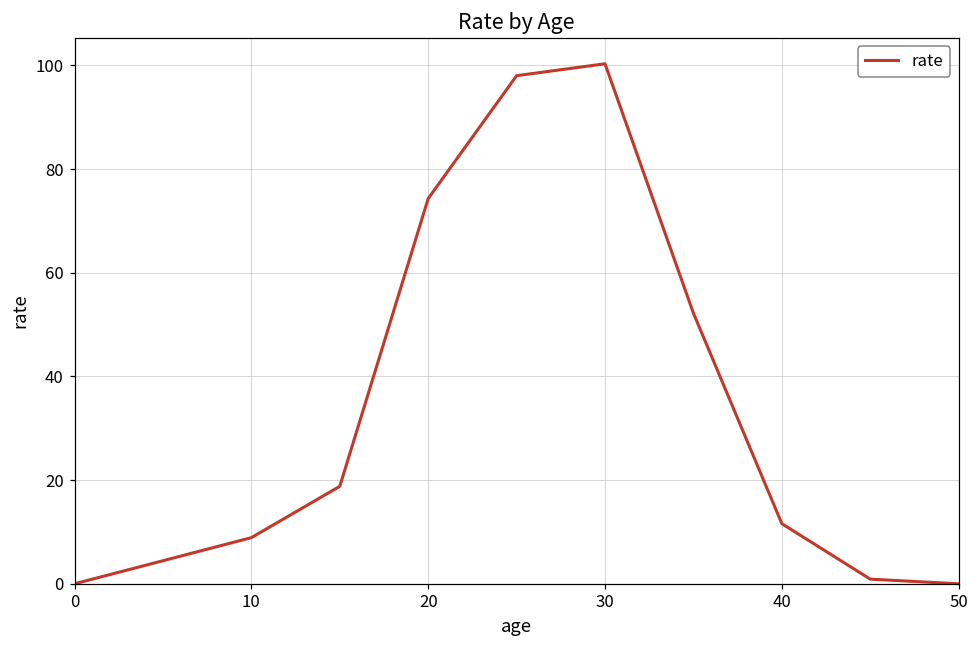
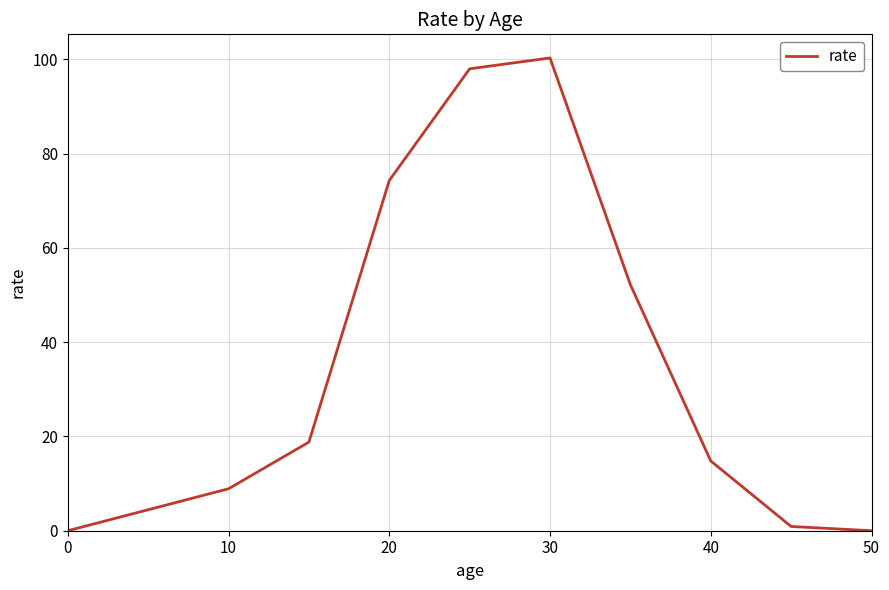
40: 12 -> 15
